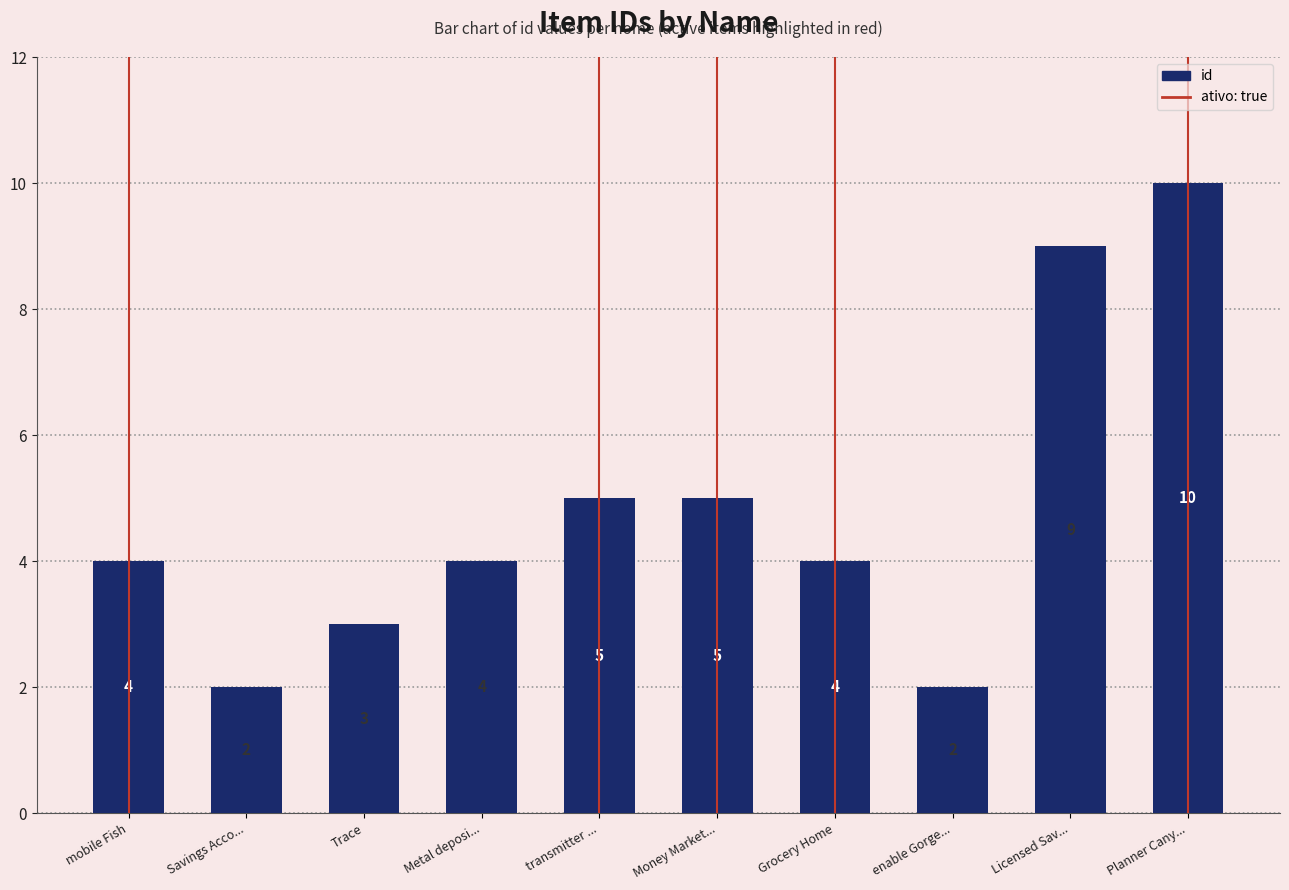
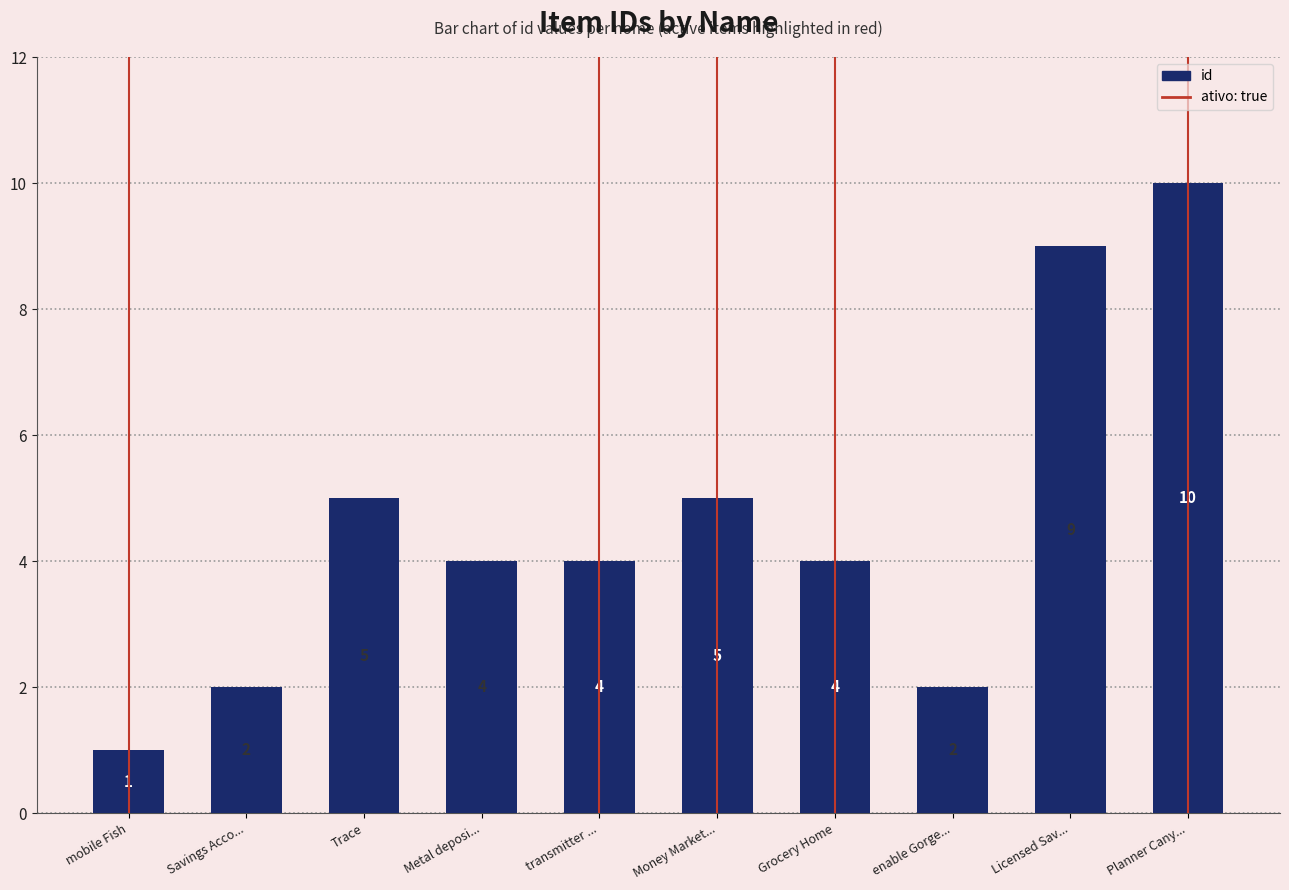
mobile Fish: 4 -> 1
Trace: 3 -> 5
transmitter ...: 5 -> 4
